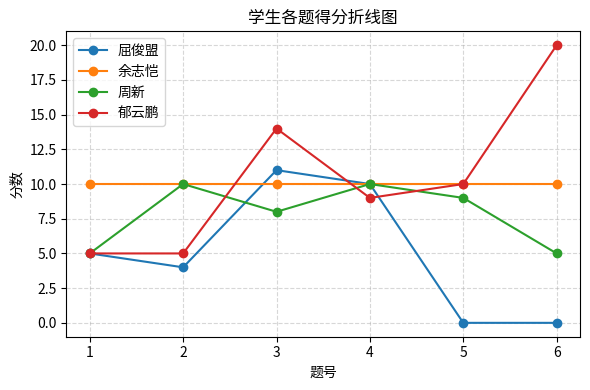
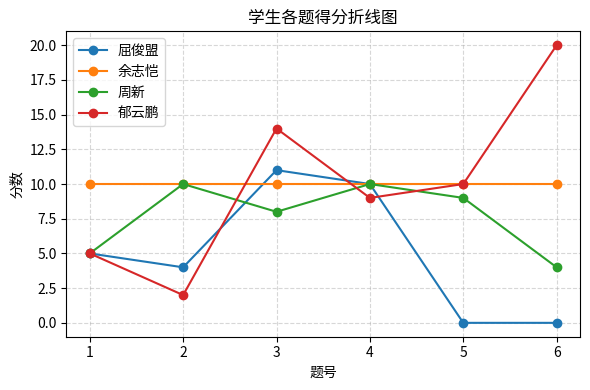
郁云鹏, 2: 5 -> 2
周新, 6: 5 -> 4
